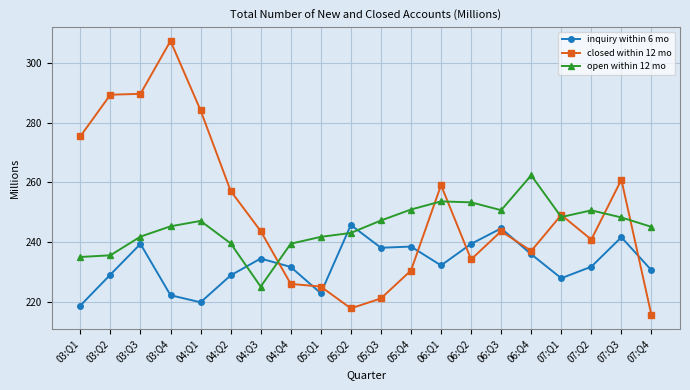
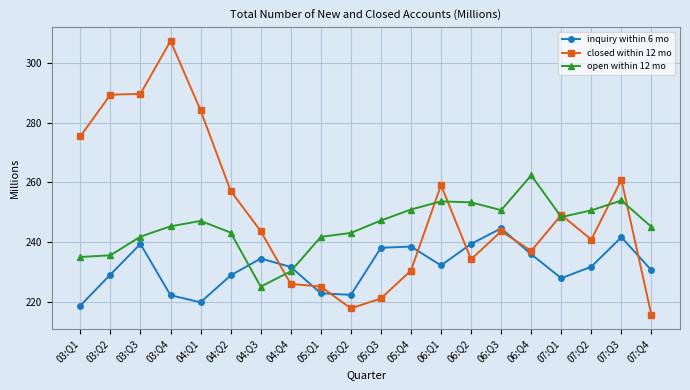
open within 12 mo, 04:Q2: 240 -> 243
open within 12 mo, 04:Q4: 239 -> 230
inquiry within 6 mo, 05:Q2: 246 -> 222
open within 12 mo, 07:Q3: 248 -> 254
